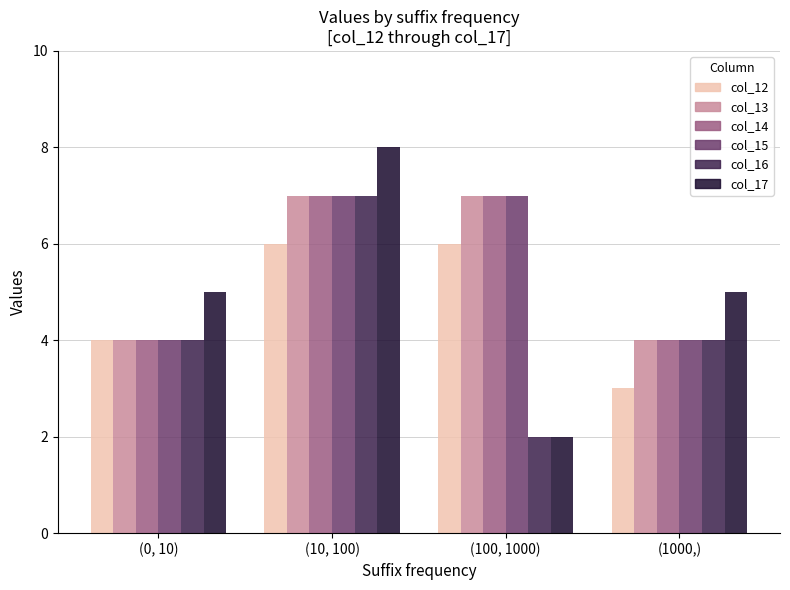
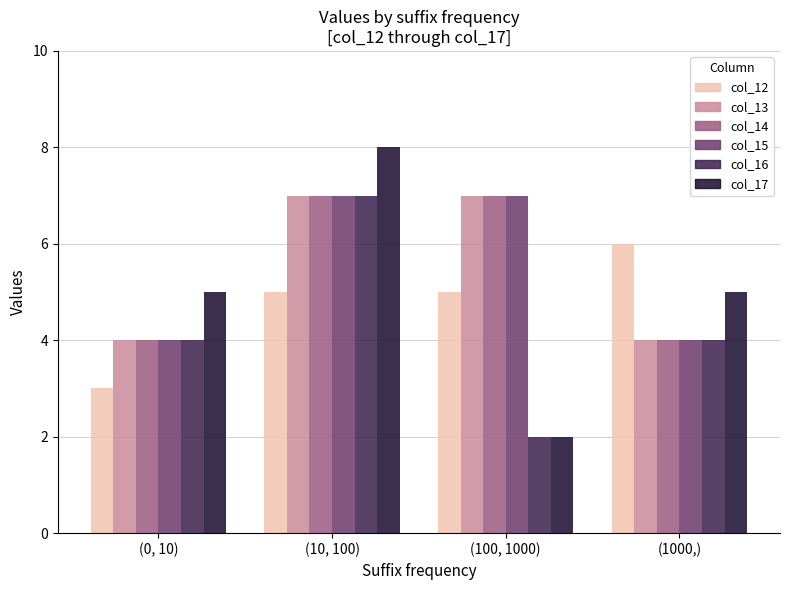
col_12, (0, 10): 4 -> 3
col_12, (10, 100): 6 -> 5
col_12, (100, 1000): 6 -> 5
col_12, (1000,): 3 -> 6
